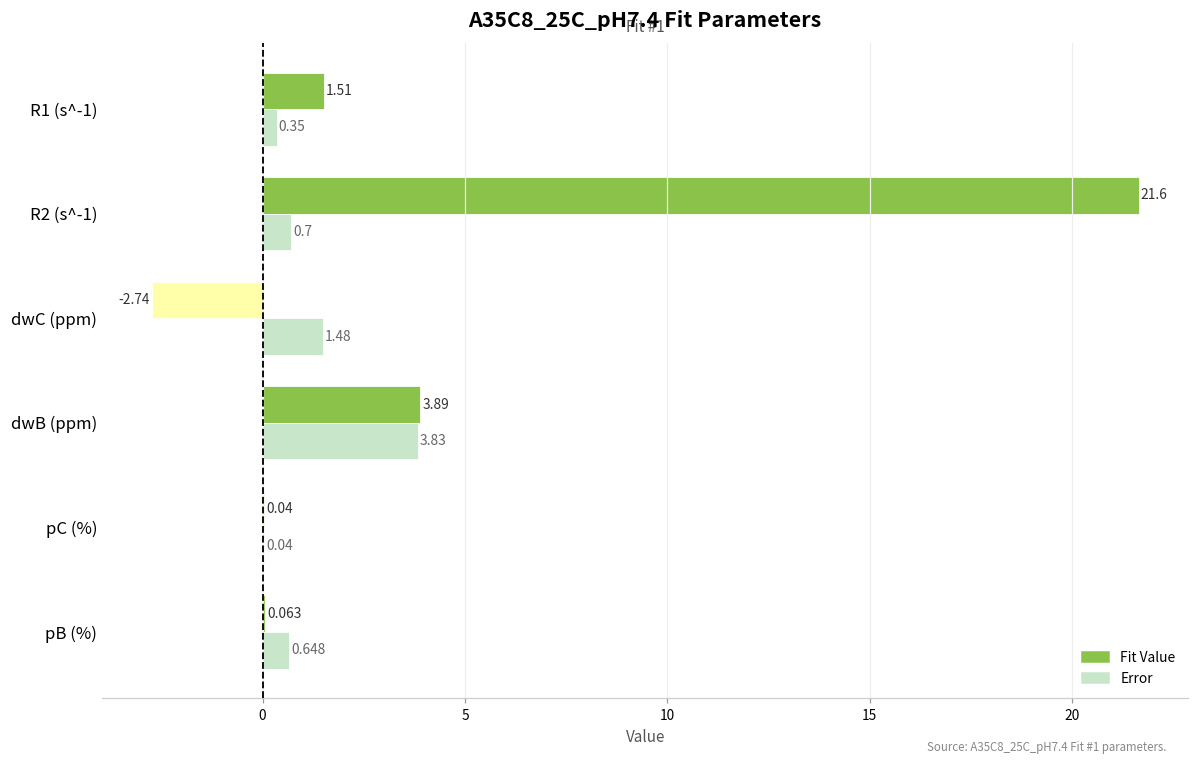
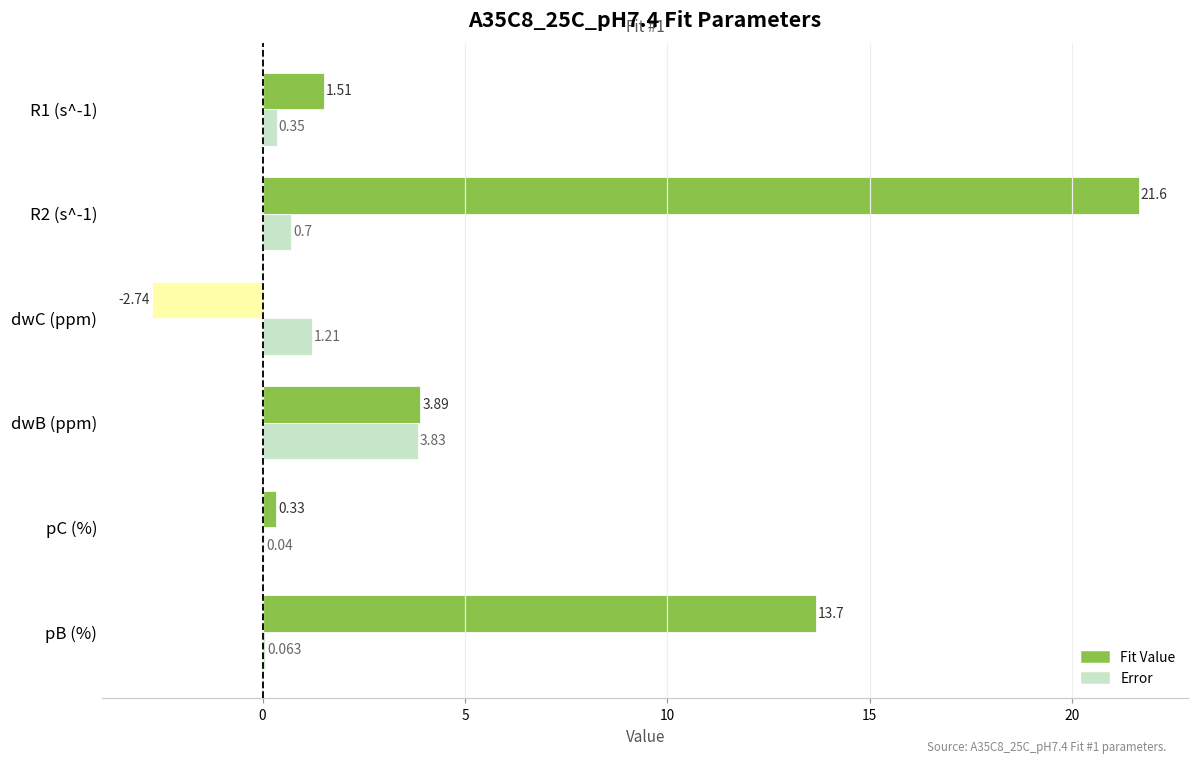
Error, dwC (ppm): 1.48 -> 1.21
Fit Value, pC (%): 0.04 -> 0.33
Fit Value, pB (%): 0.063 -> 13.7
Error, pB (%): 0.648 -> 0.063
